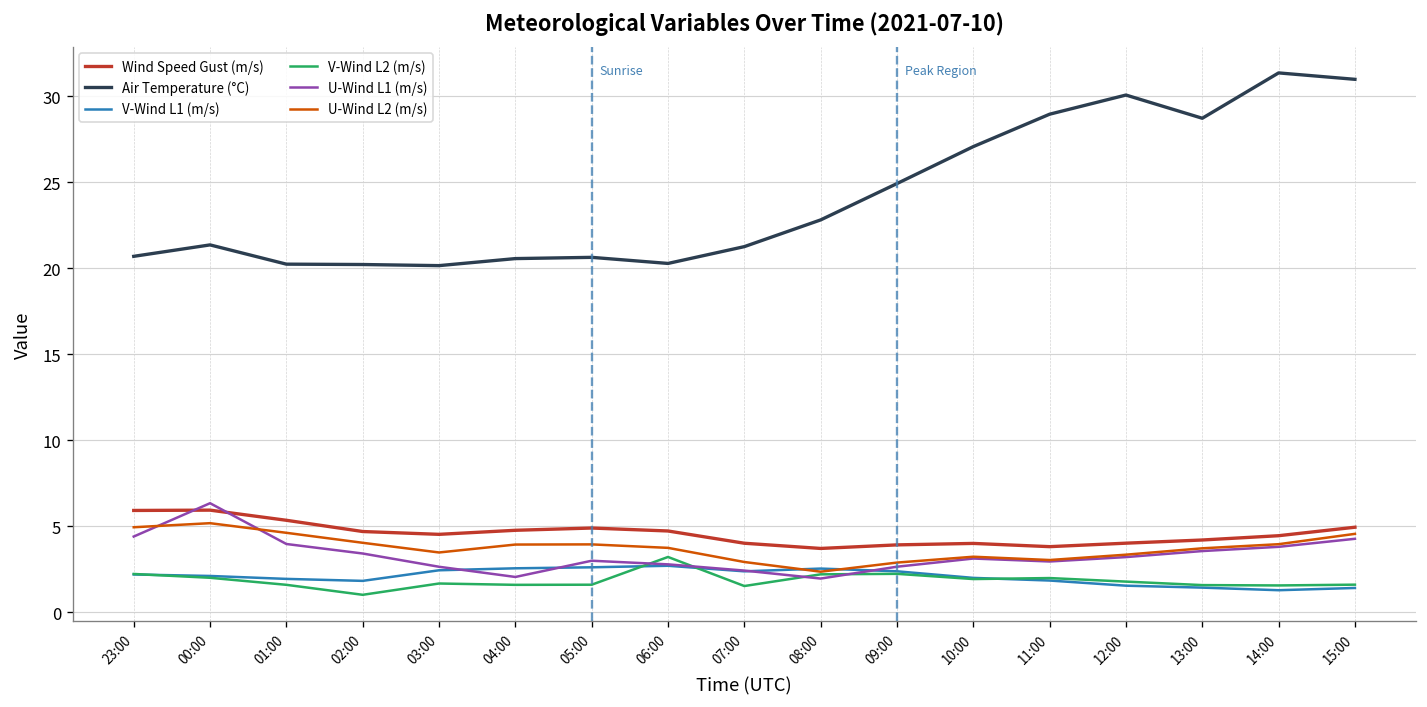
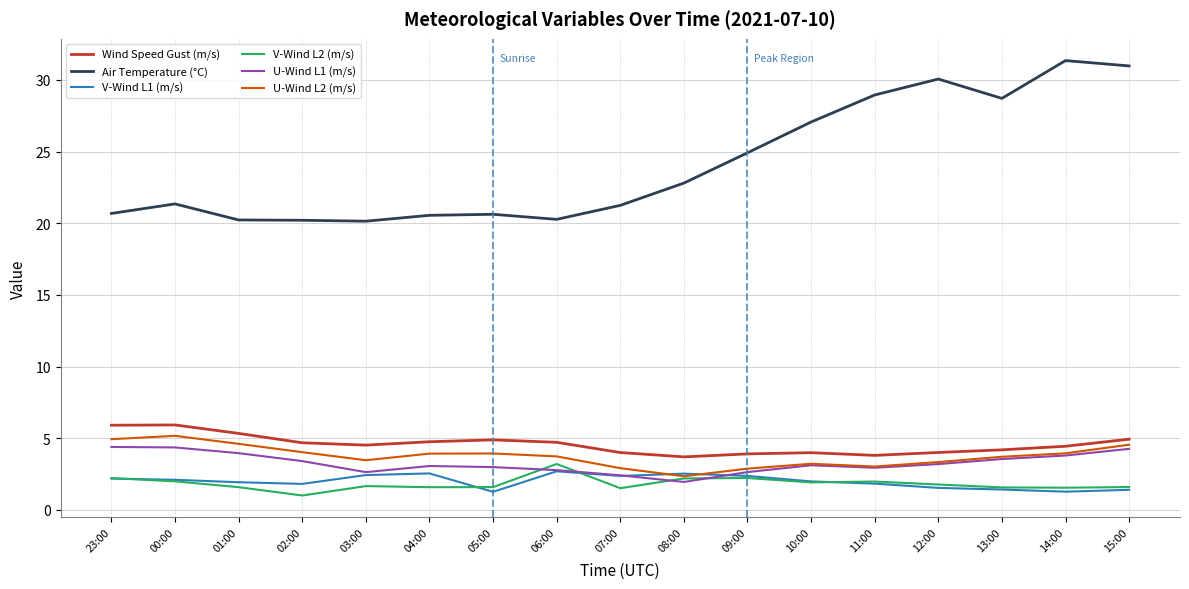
U-Wind L1 (m/s), 00:00: 6.3 -> 4.4
U-Wind L1 (m/s), 04:00: 2.0 -> 3.1
V-Wind L1 (m/s), 05:00: 2.6 -> 1.3
